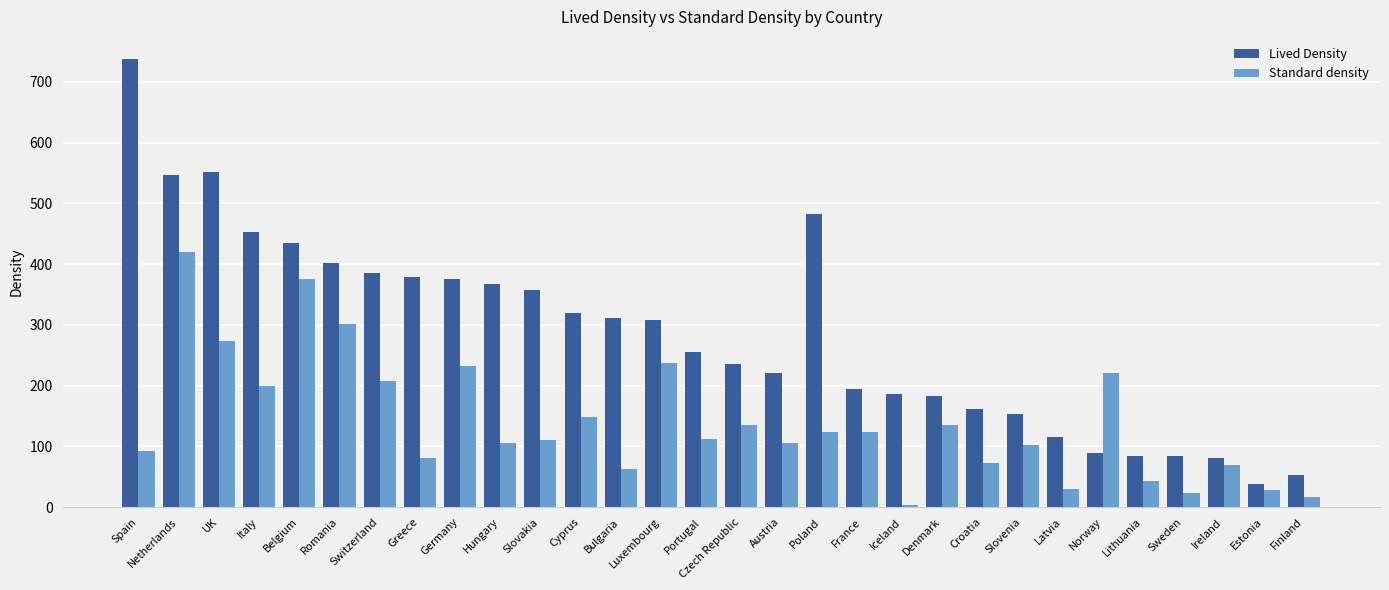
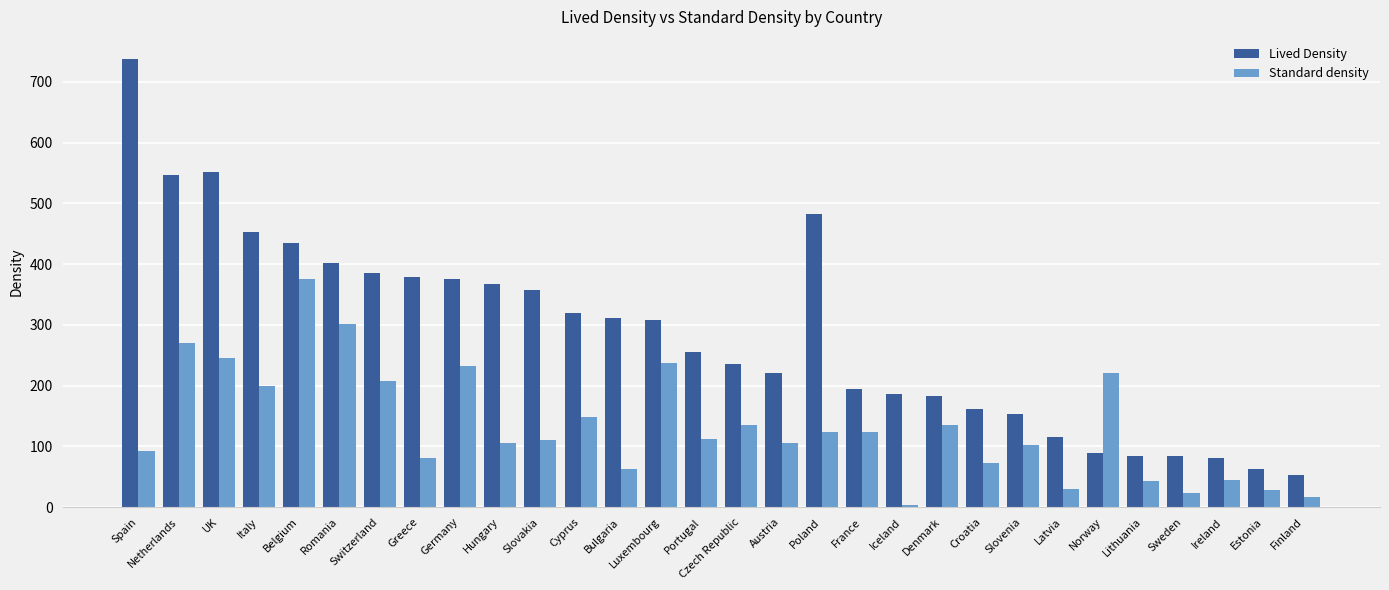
Standard density, Netherlands: 420 -> 270
Standard density, UK: 270 -> 250
Standard density, Ireland: 70 -> 40
Lived Density, Estonia: 40 -> 60
